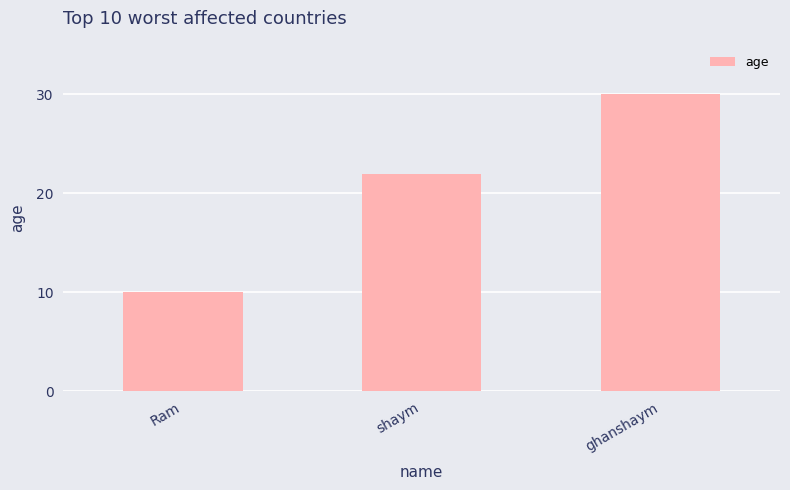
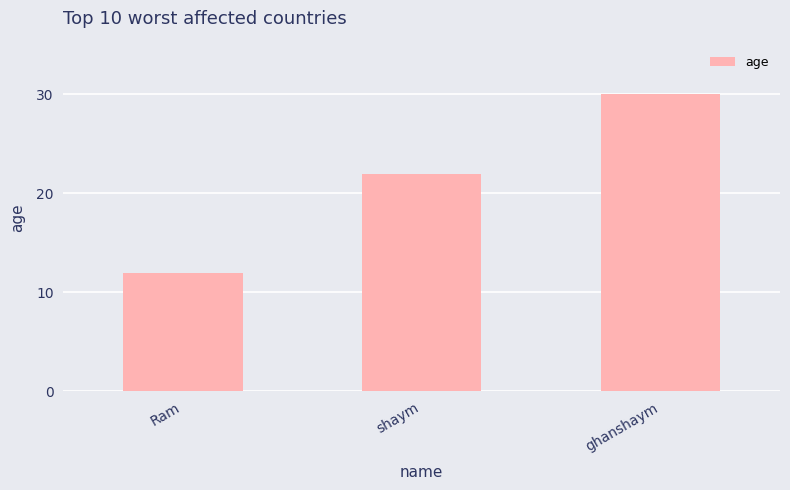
Ram: 10 -> 12
